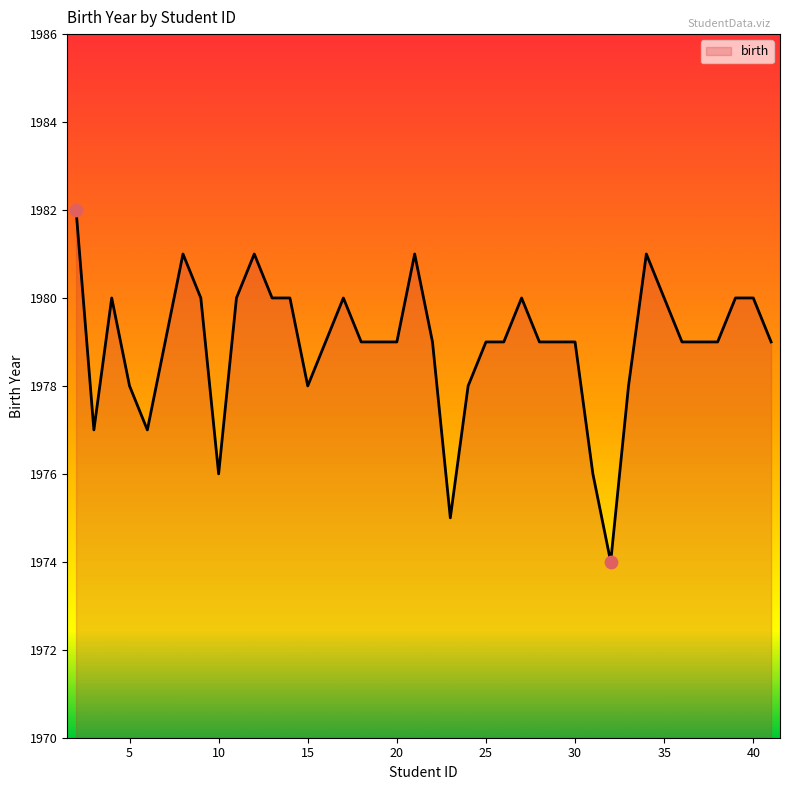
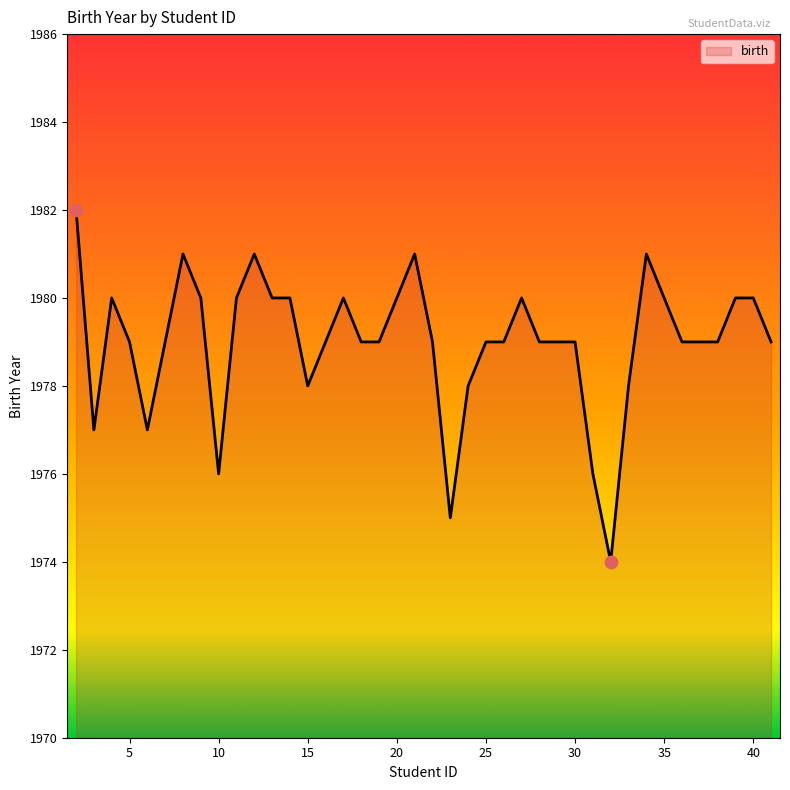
birth, 5: 1978 -> 1979
birth, 20: 1979 -> 1980
